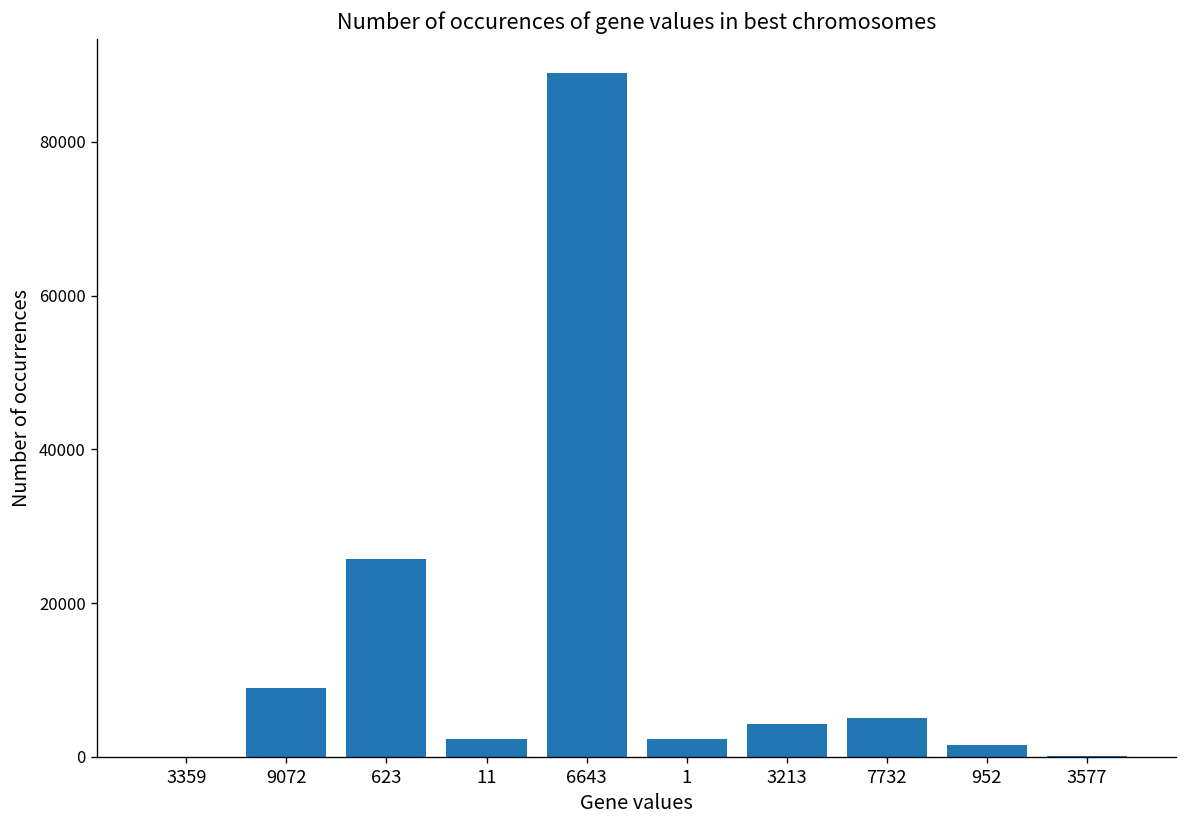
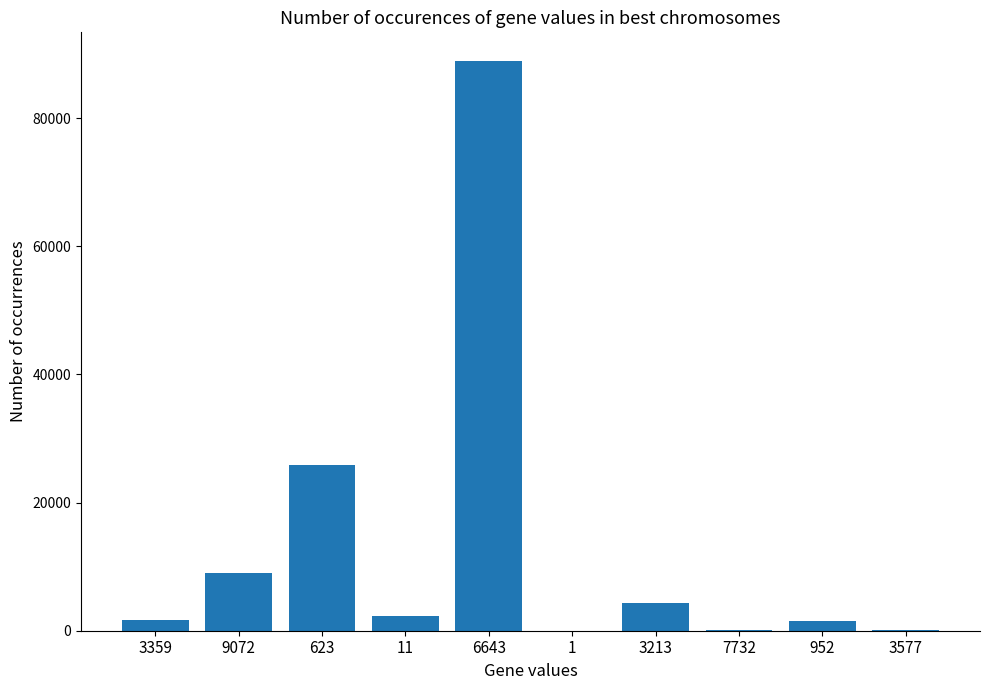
3359: 0 -> 2000
1: 2000 -> 0
7732: 5000 -> 0
